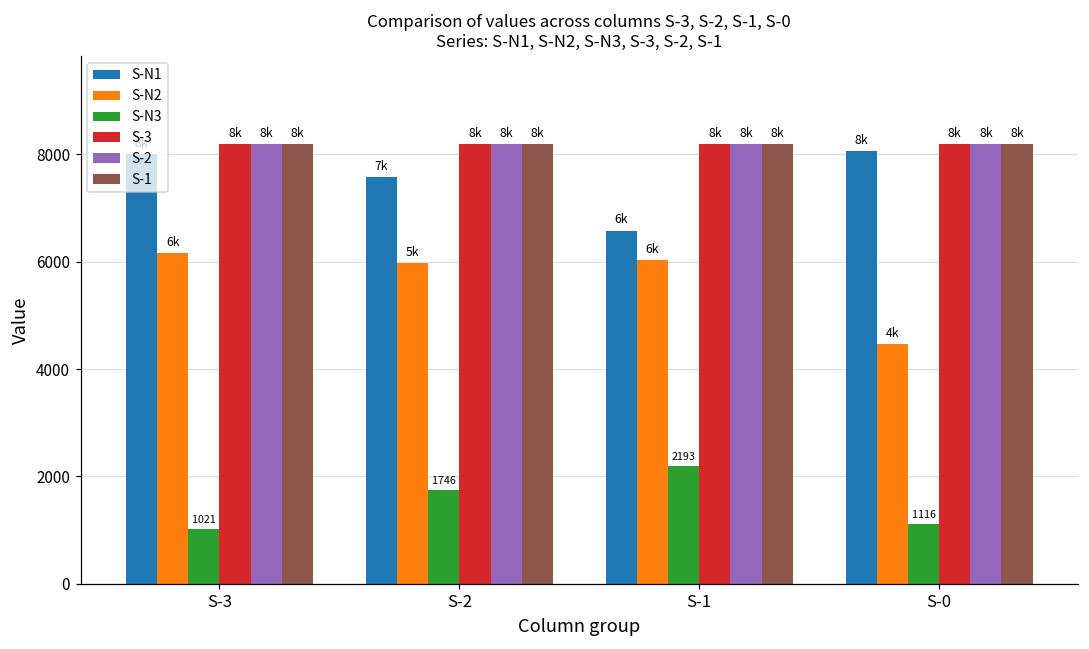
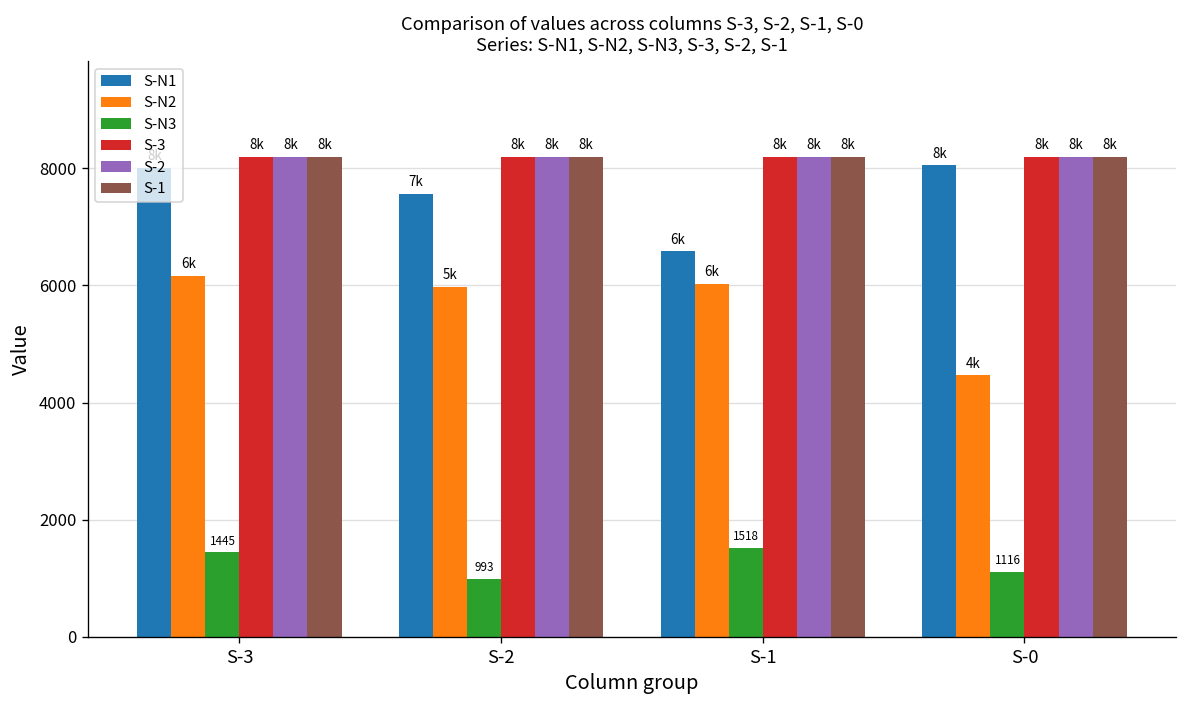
S-N3, S-3: 1021 -> 1445
S-N3, S-2: 1746 -> 993
S-N3, S-1: 2193 -> 1518
